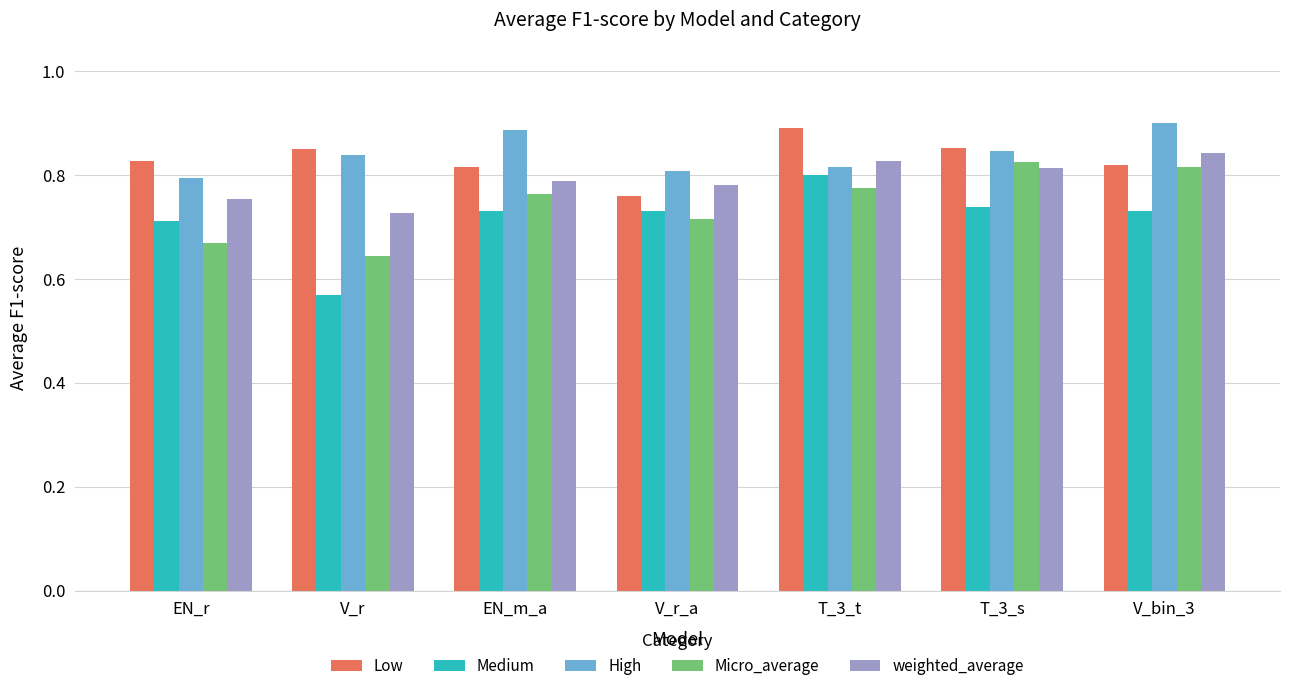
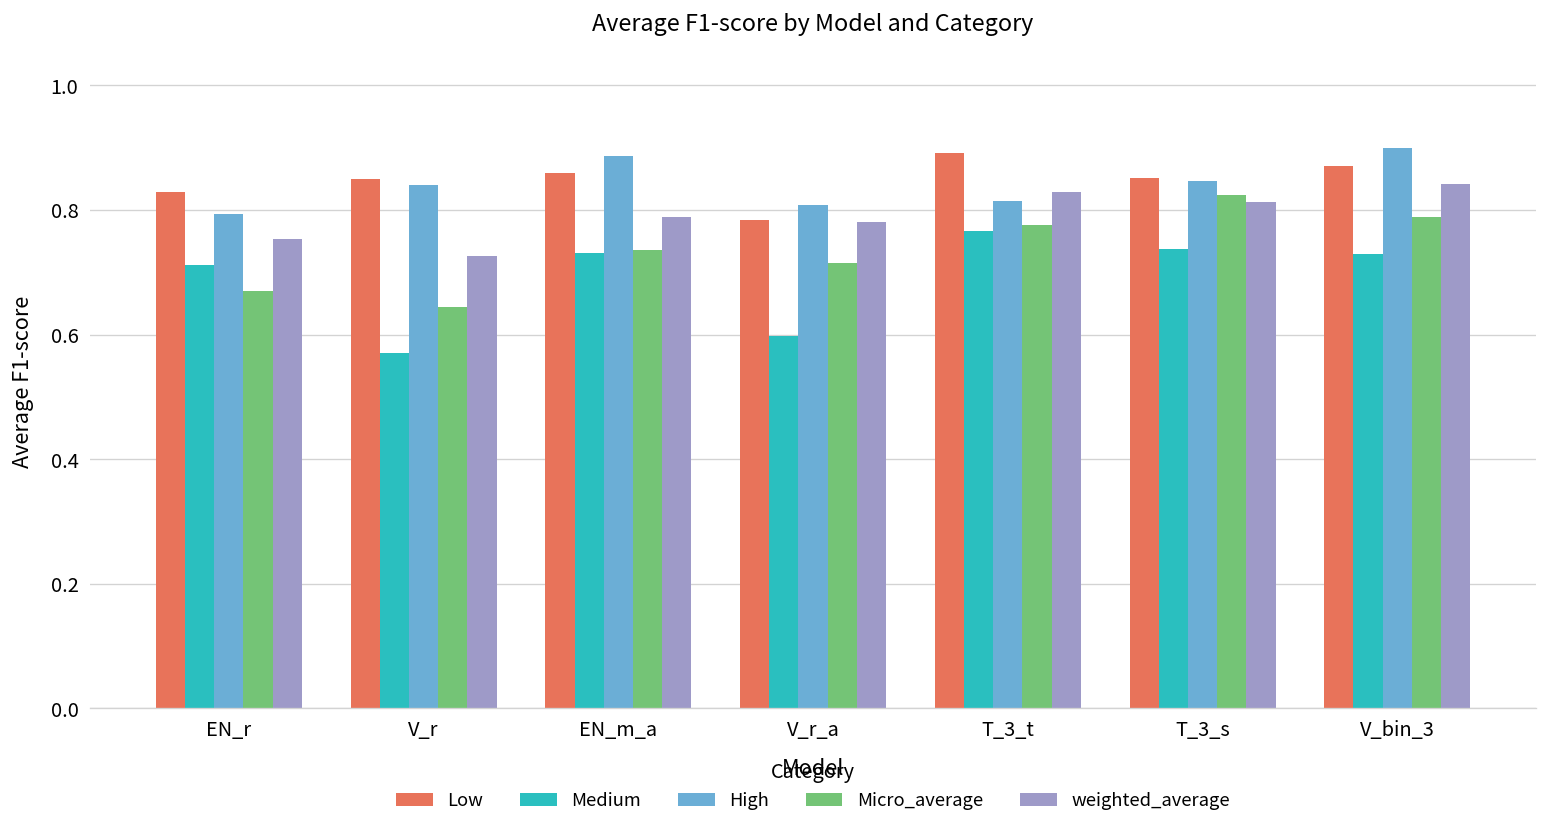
Low, EN_m_a: 0.81 -> 0.86
Micro_average, EN_m_a: 0.76 -> 0.74
Low, V_r_a: 0.76 -> 0.78
Medium, V_r_a: 0.73 -> 0.60
Medium, T_3_t: 0.80 -> 0.77
Low, V_bin_3: 0.82 -> 0.87
Micro_average, V_bin_3: 0.82 -> 0.79
